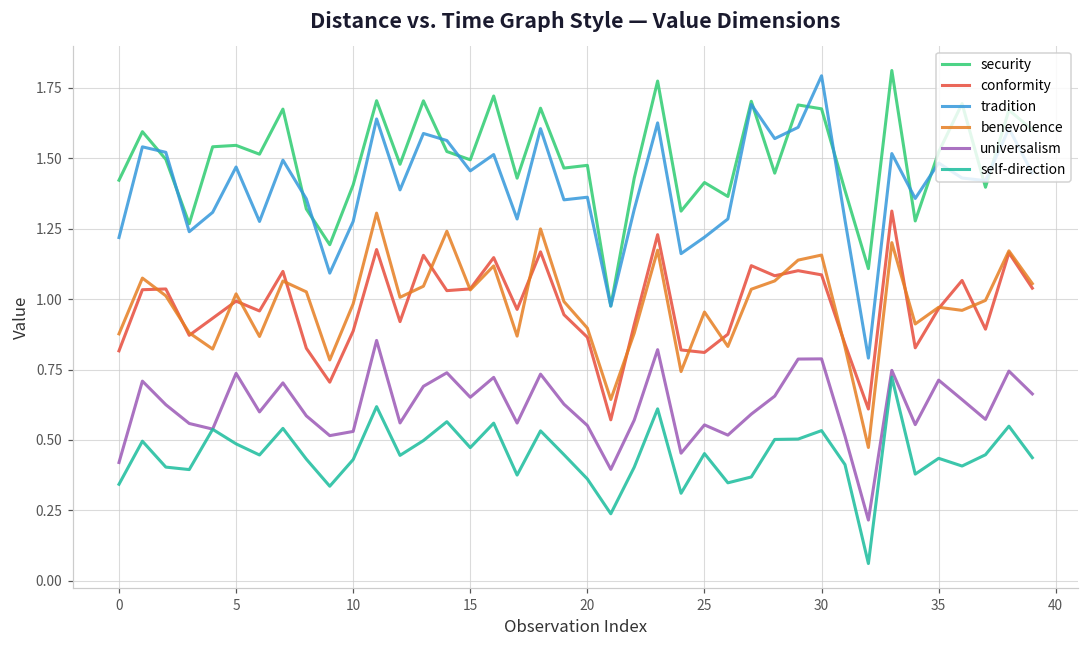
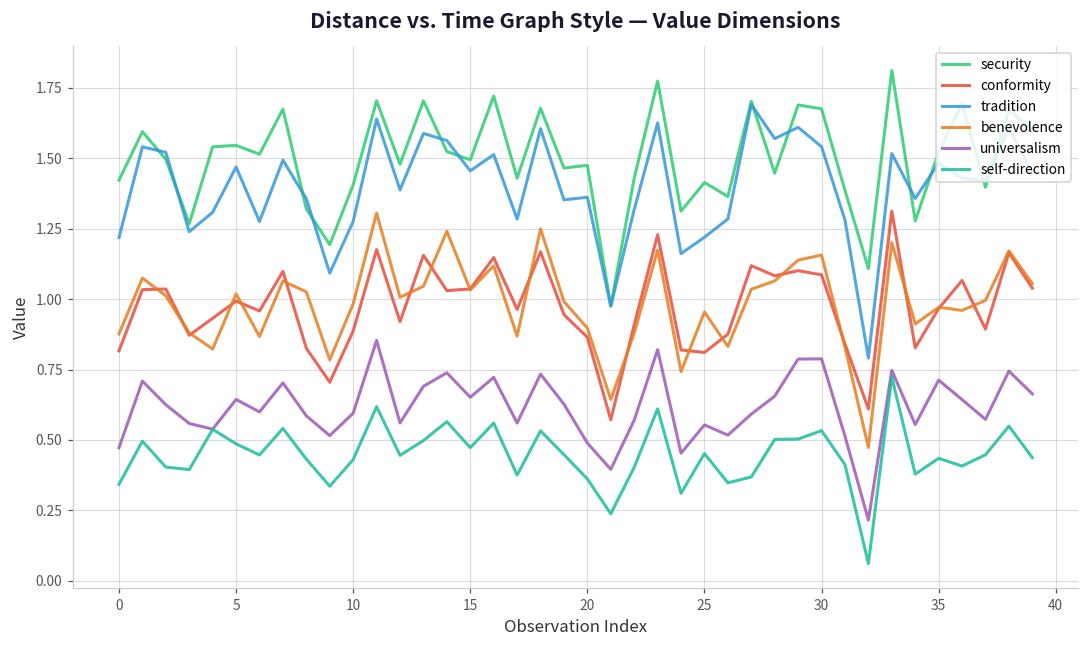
universalism, 0: 0.42 -> 0.47
universalism, 5: 0.74 -> 0.64
universalism, 10: 0.53 -> 0.60
universalism, 20: 0.55 -> 0.49
tradition, 30: 1.79 -> 1.54
